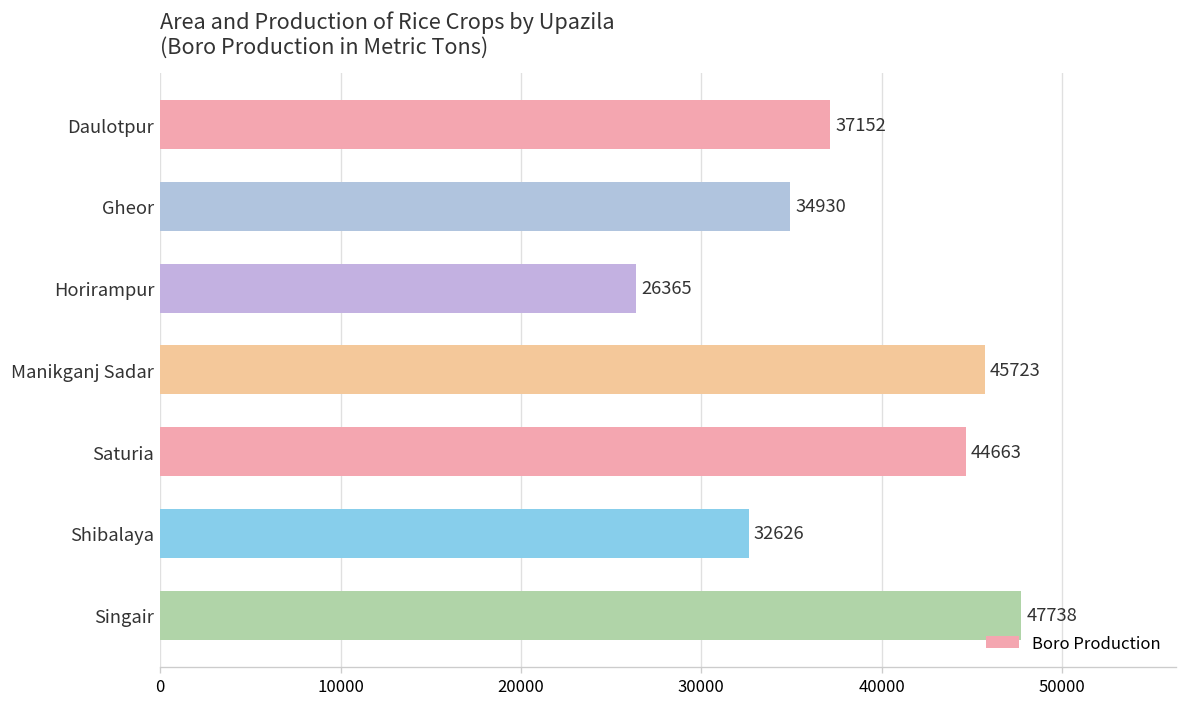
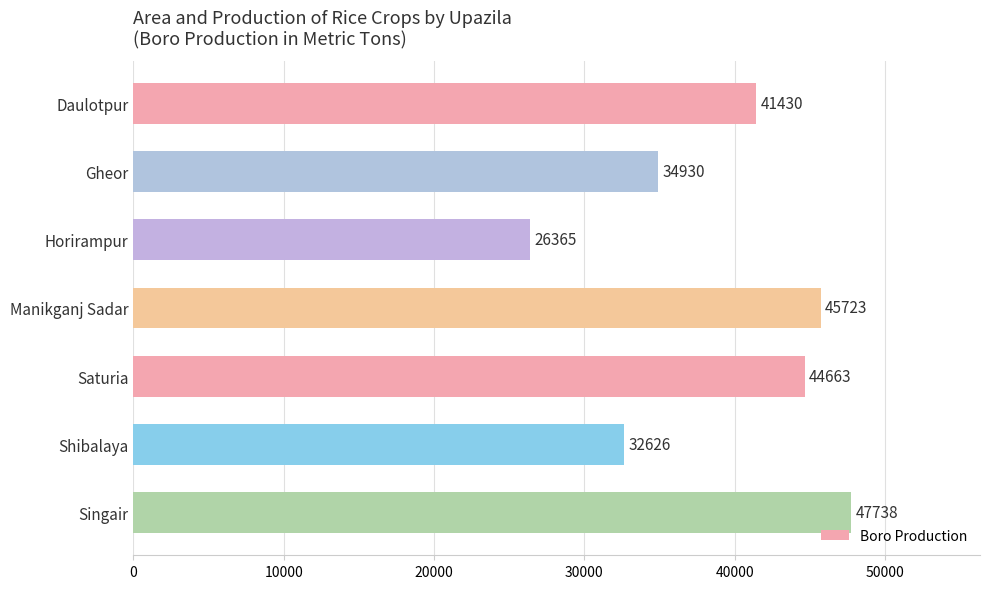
Daulotpur: 37152 -> 41430
